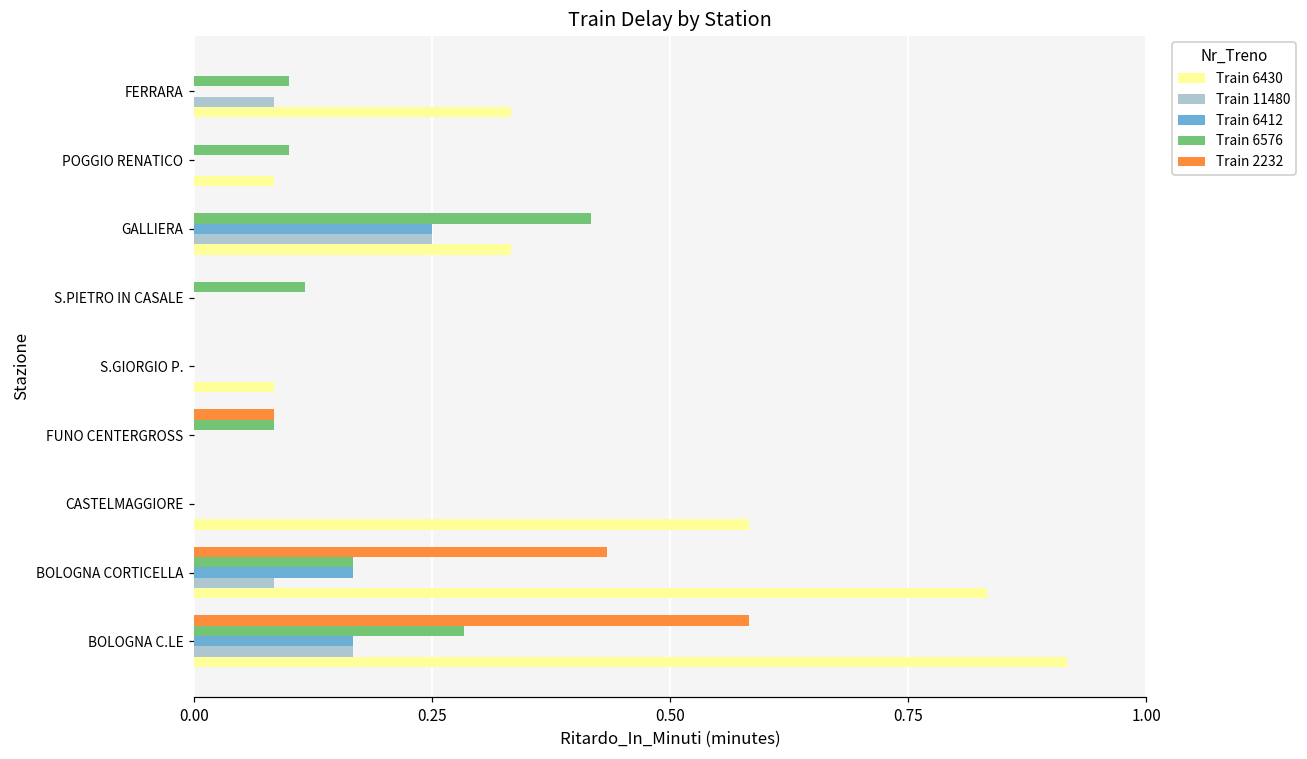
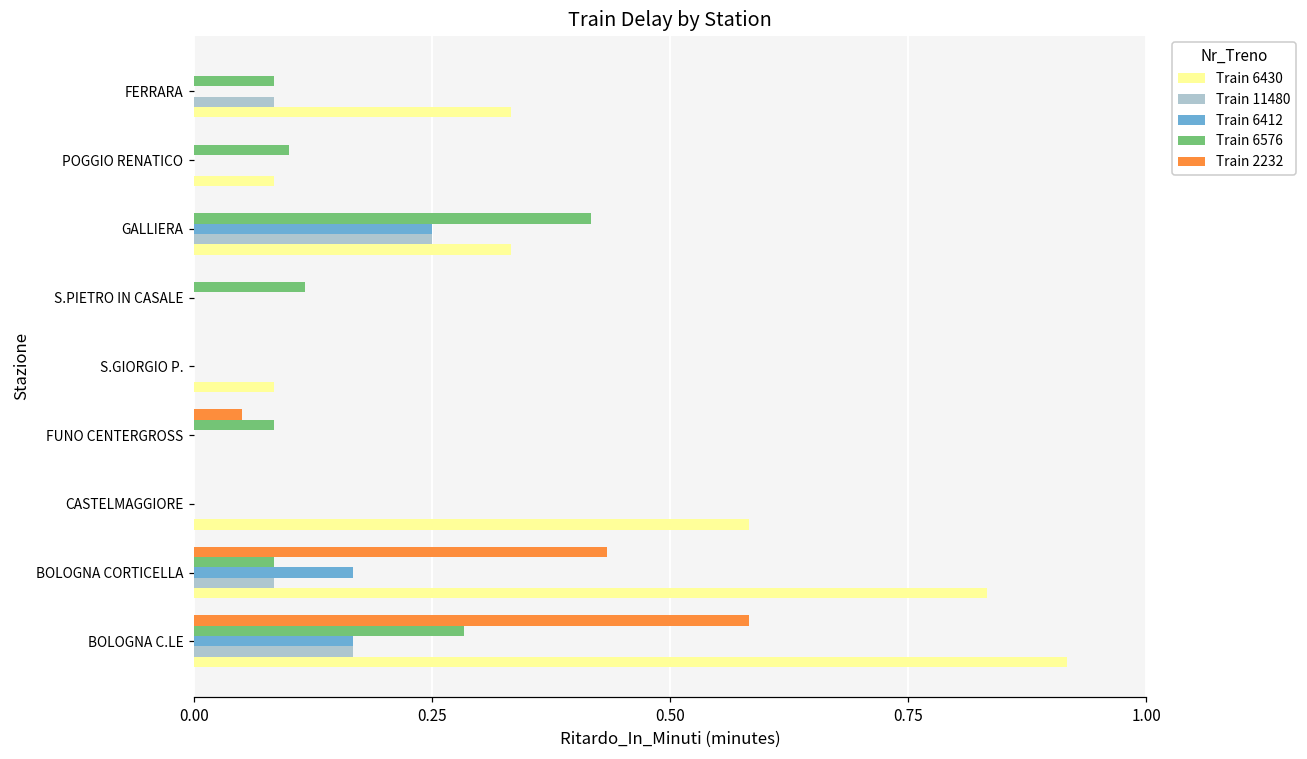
Train 6576, FERRARA: 0.10 -> 0.08
Train 2232, FUNO CENTERGROSS: 0.08 -> 0.05
Train 6576, BOLOGNA CORTICELLA: 0.17 -> 0.08
